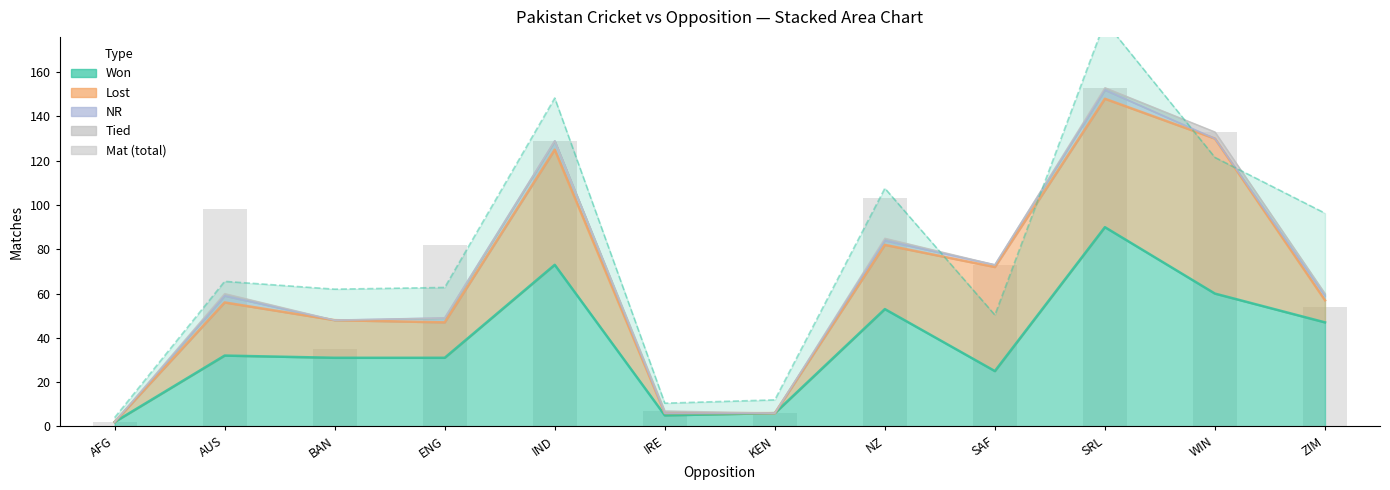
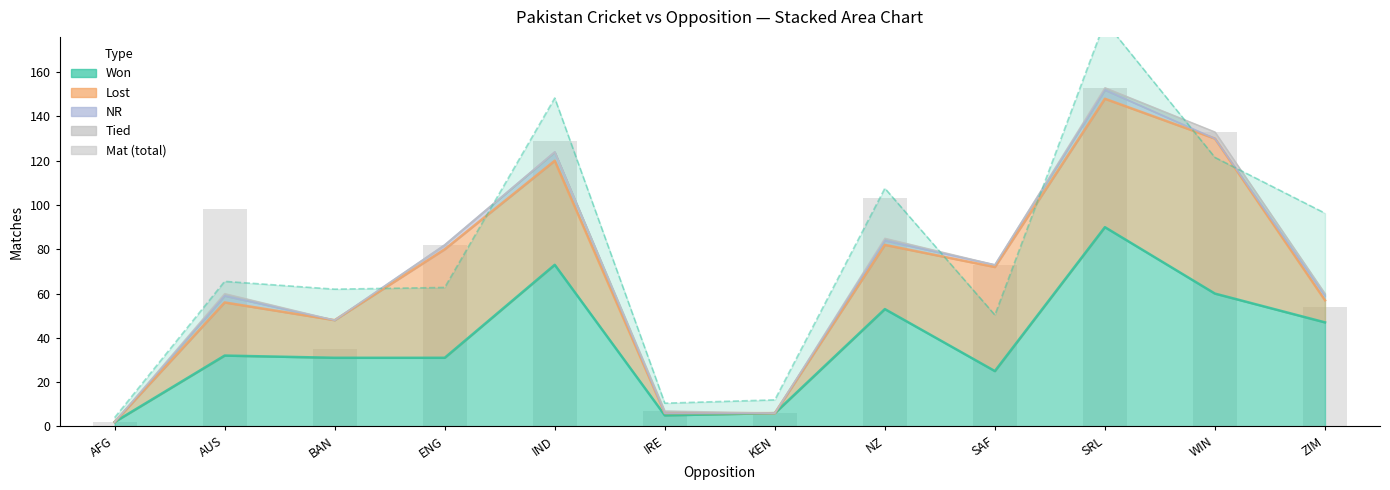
Lost, ENG: 16 -> 49
Lost, IND: 52 -> 47
